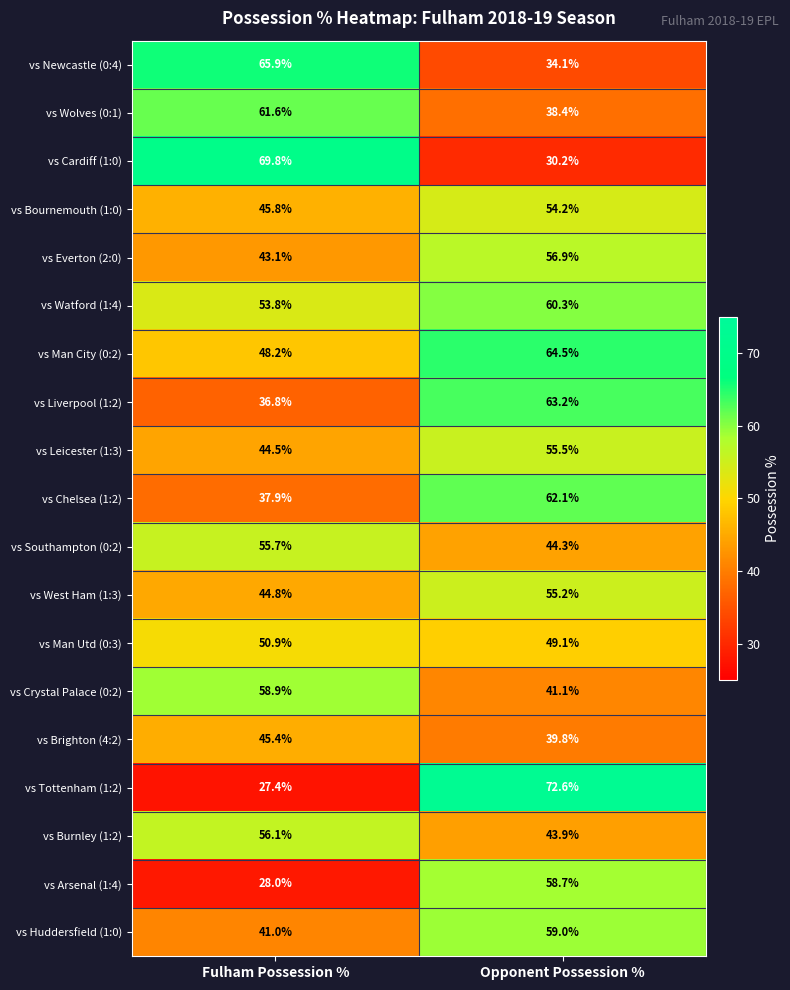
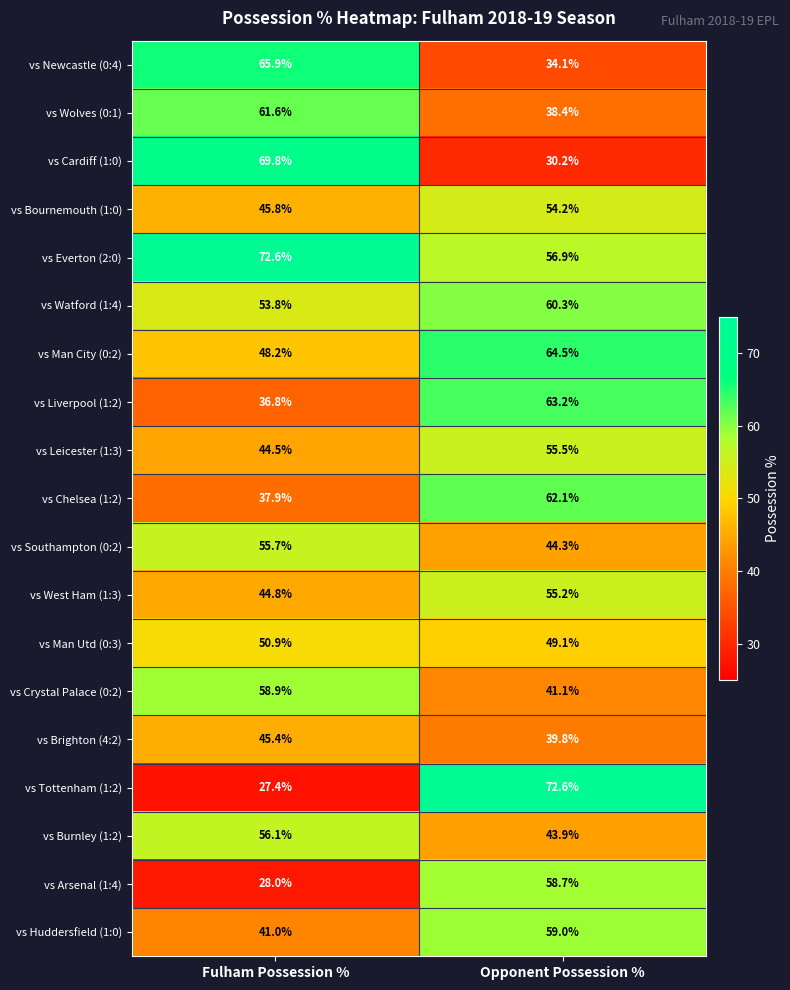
vs Everton (2:0), Fulham Possession %: 43.1% -> 72.6%
